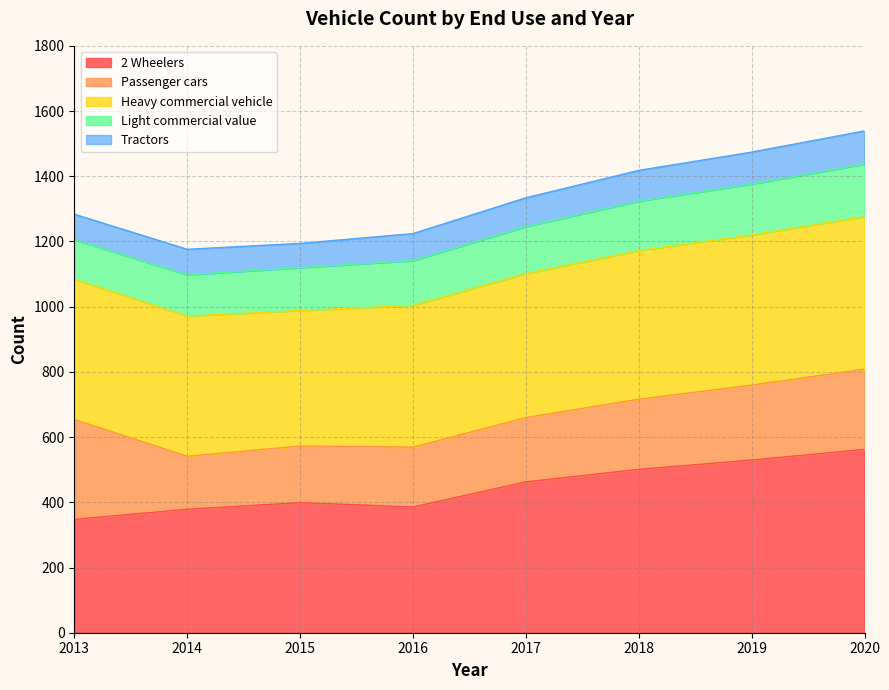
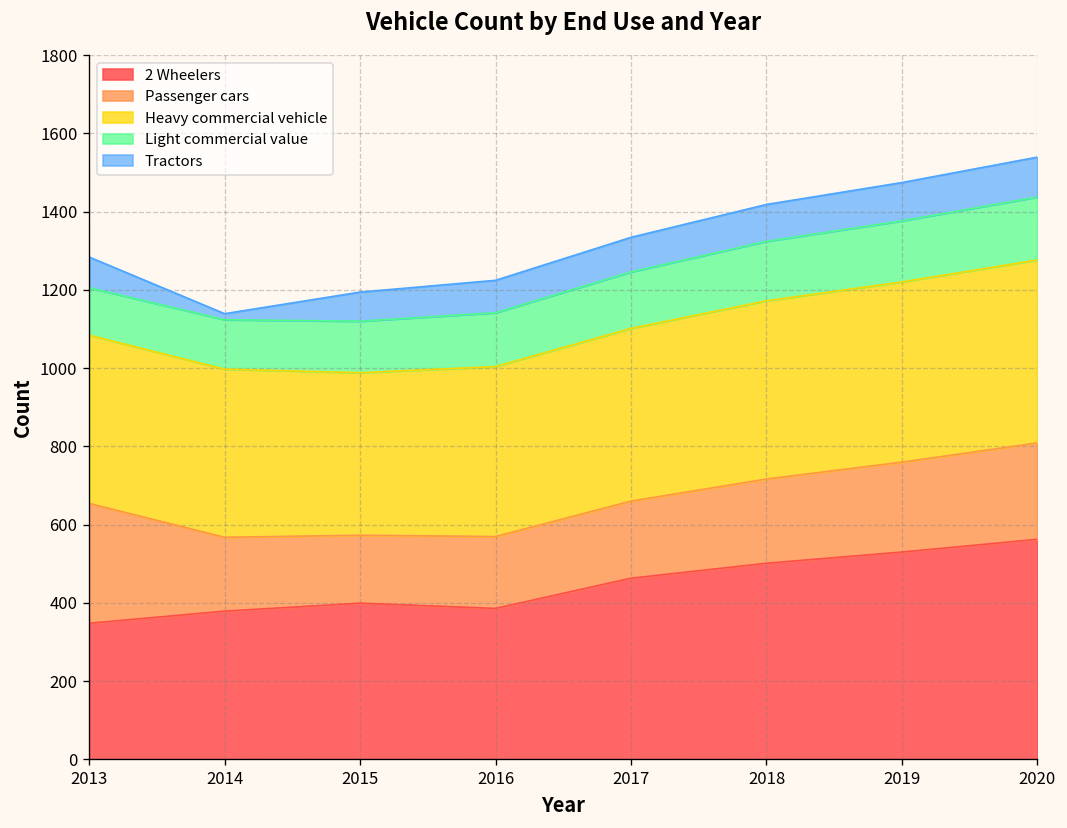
Passenger cars, 2014: 160 -> 190
Tractors, 2014: 80 -> 20
